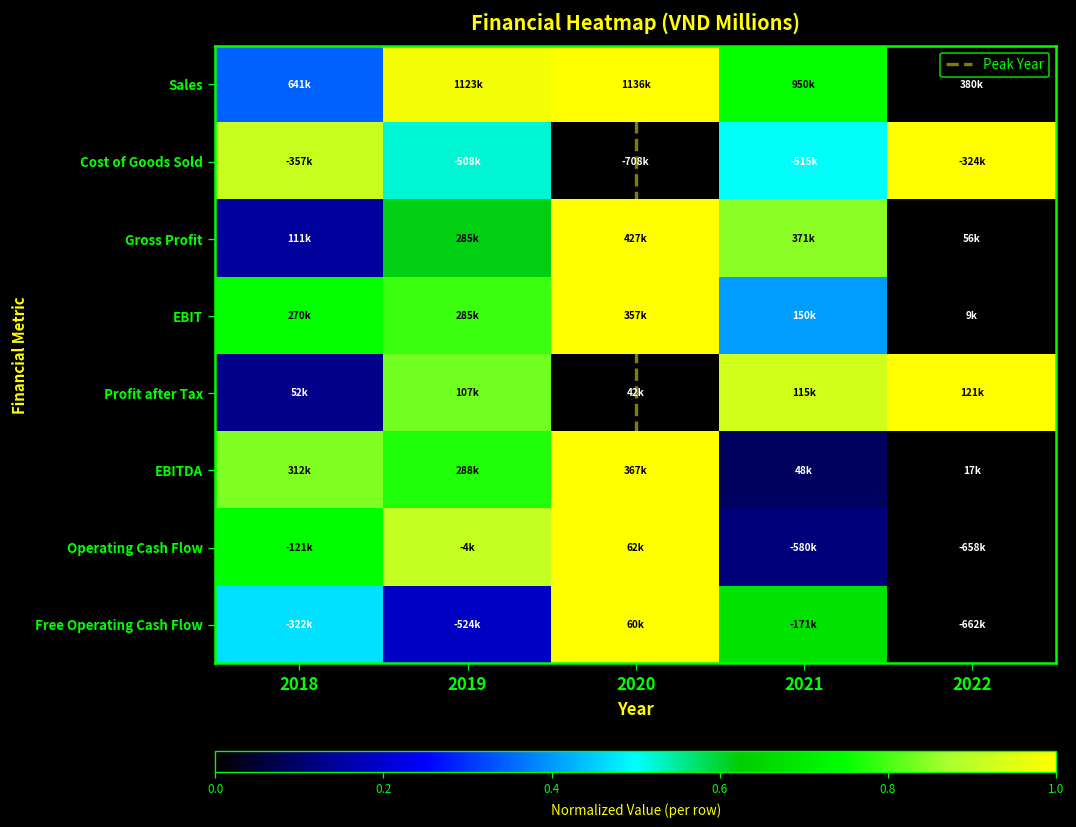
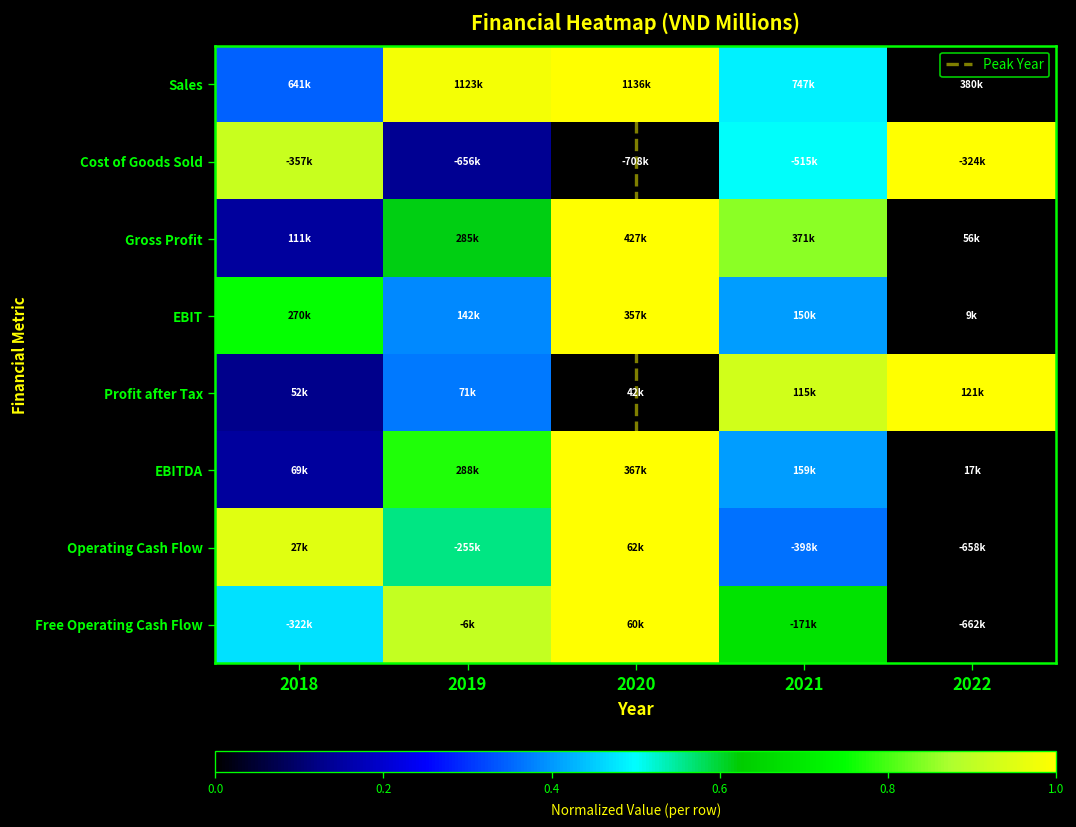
Sales, 2021: 950k -> 747k
Cost of Goods Sold, 2019: -508k -> -656k
EBIT, 2019: 285k -> 142k
Profit after Tax, 2019: 107k -> 71k
EBITDA, 2018: 312k -> 69k
EBITDA, 2021: 48k -> 159k
Operating Cash Flow, 2018: -121k -> 27k
Operating Cash Flow, 2019: -4k -> -255k
Operating Cash Flow, 2021: -580k -> -398k
Free Operating Cash Flow, 2019: -524k -> -6k
